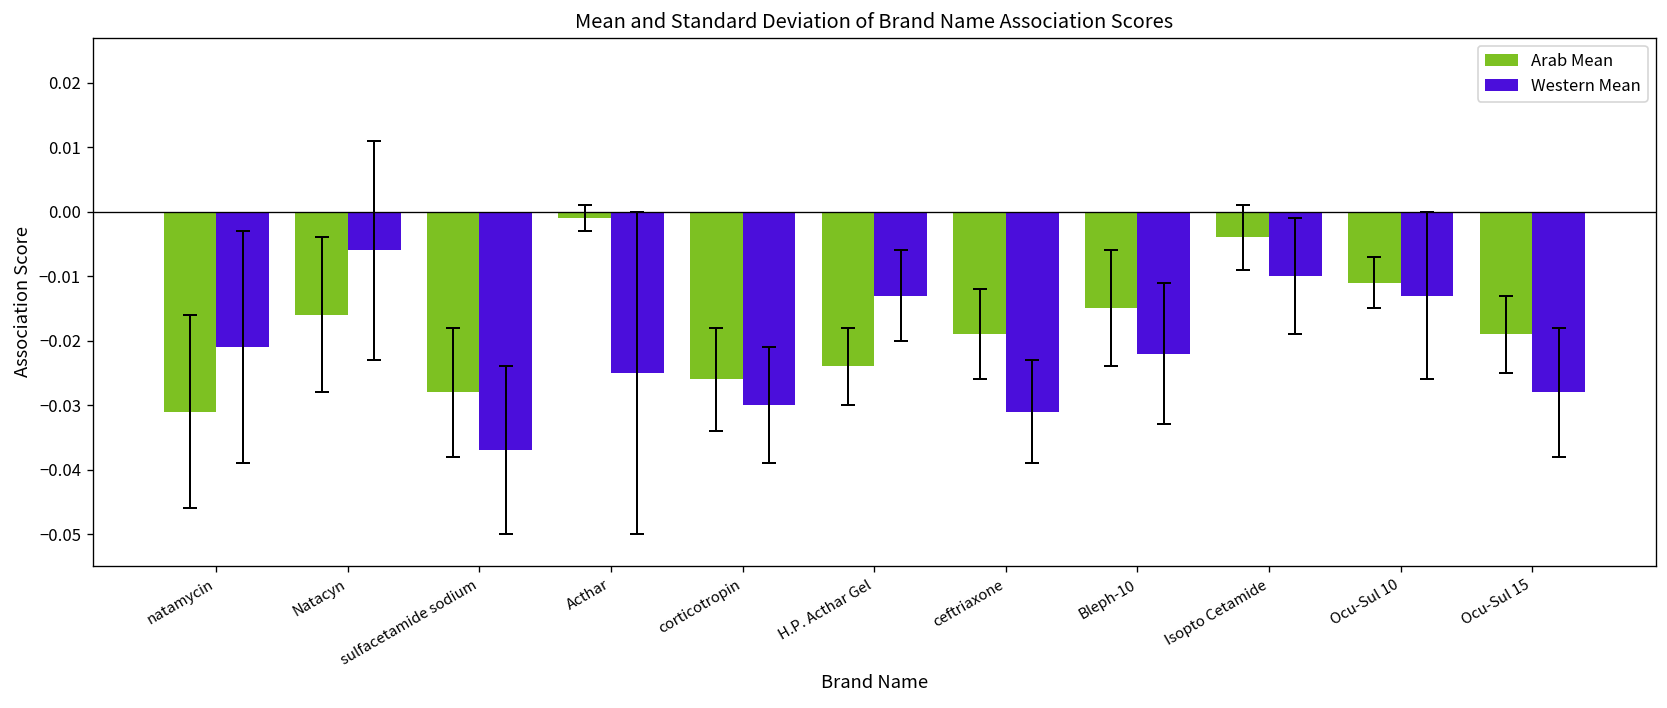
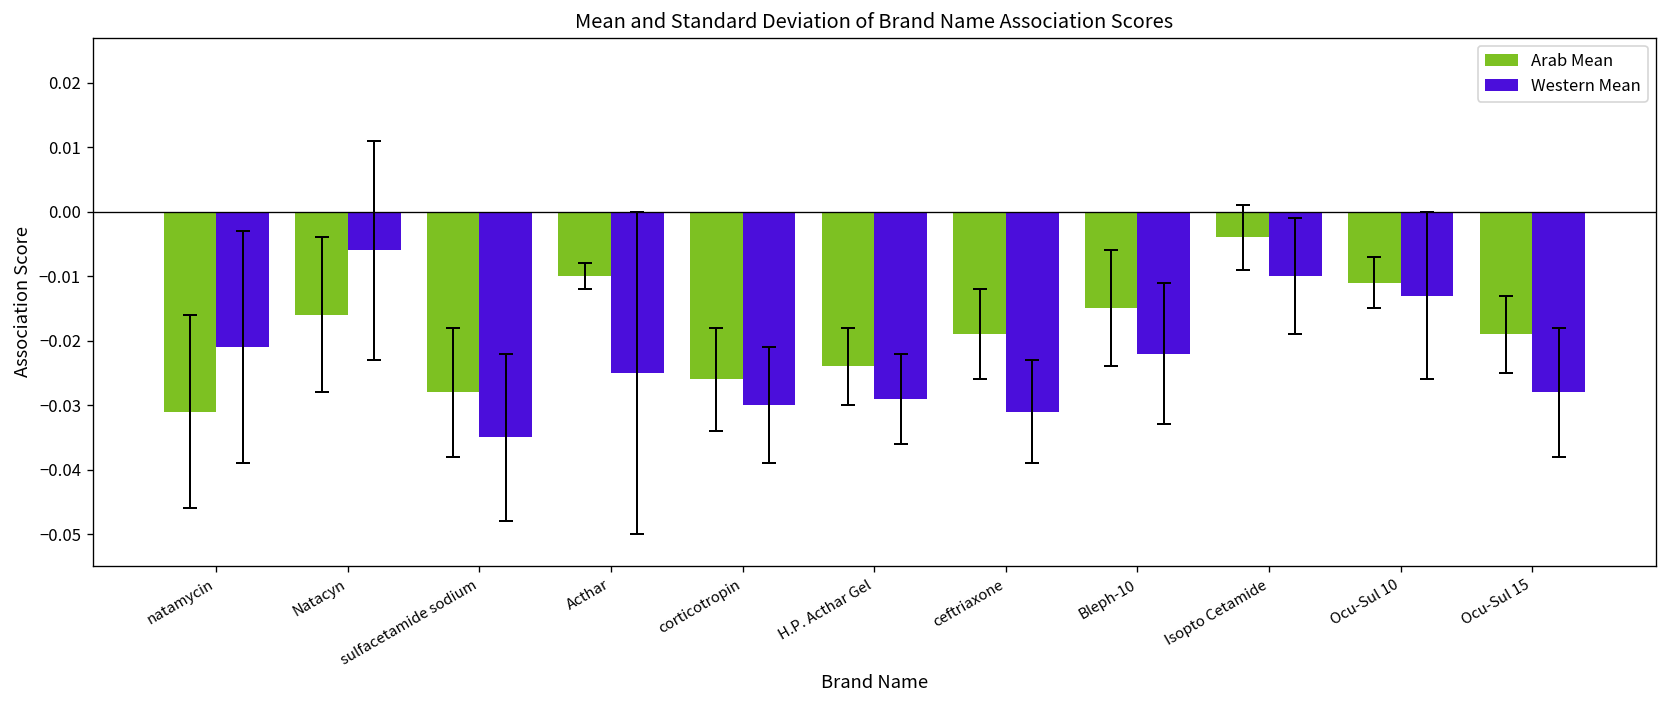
Western Mean, sulfacetamide sodium: -0.037 -> -0.035
Arab Mean, Acthar: -0.001 -> -0.010
Western Mean, H.P. Acthar Gel: -0.013 -> -0.029
